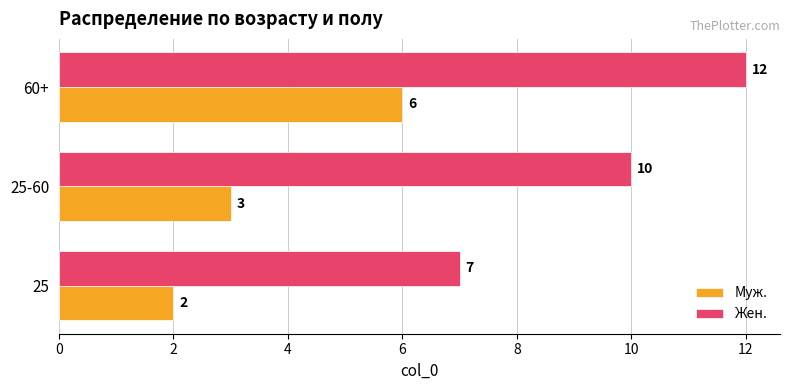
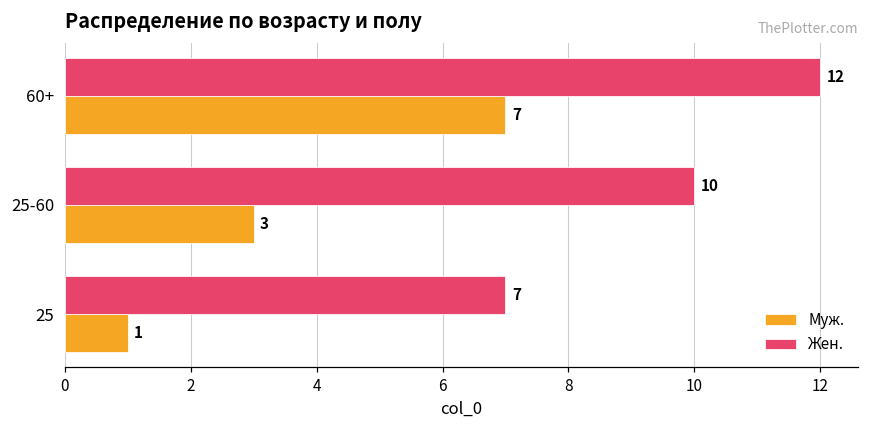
Муж., 60+: 6 -> 7
Муж., 25: 2 -> 1
